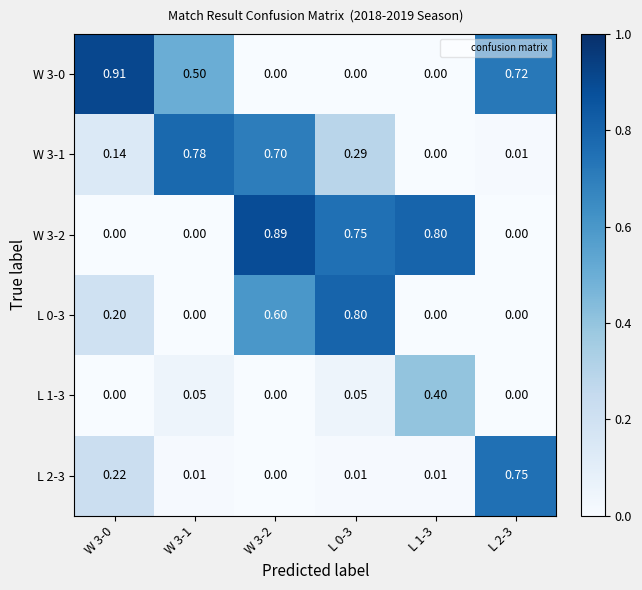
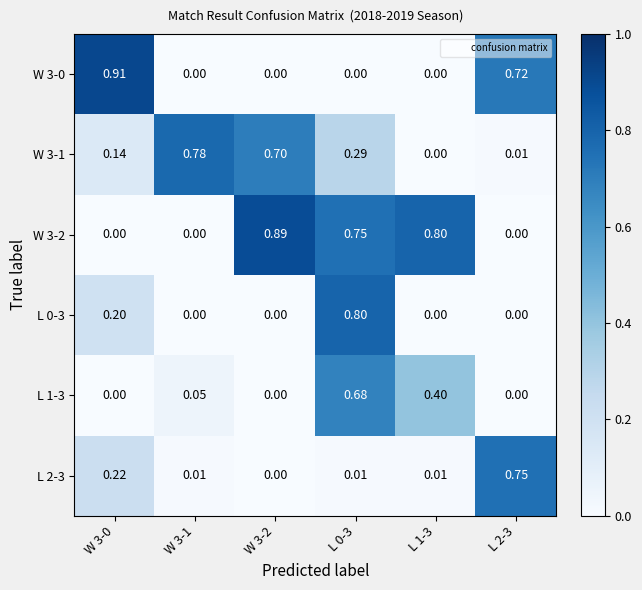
W 3-0, W 3-1: 0.50 -> 0.00
L 0-3, W 3-2: 0.60 -> 0.00
L 1-3, L 0-3: 0.05 -> 0.68
